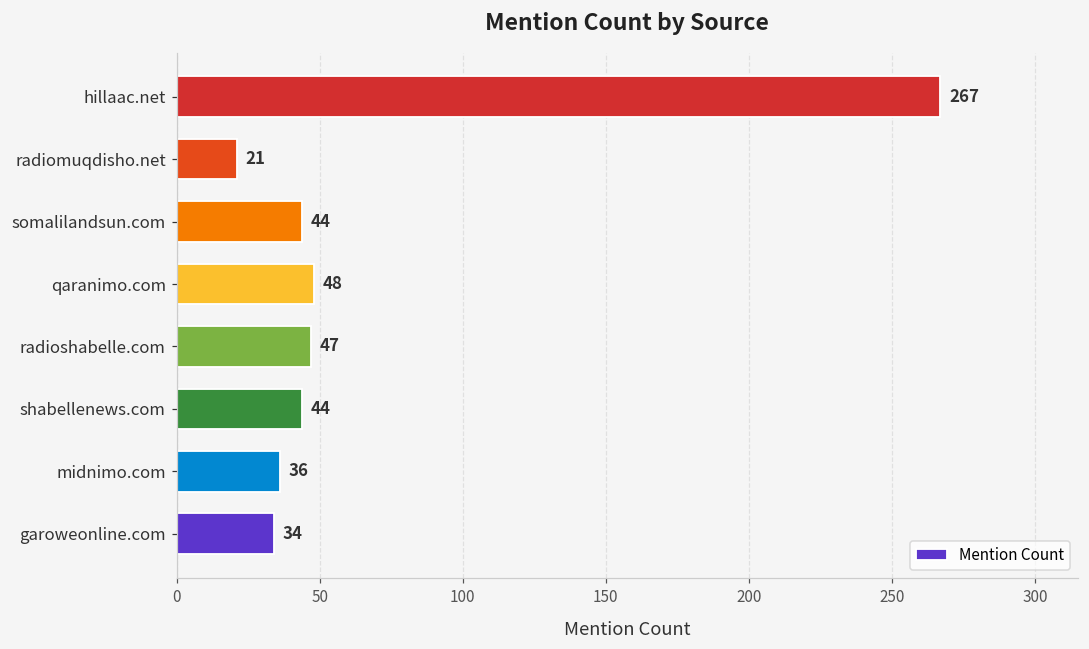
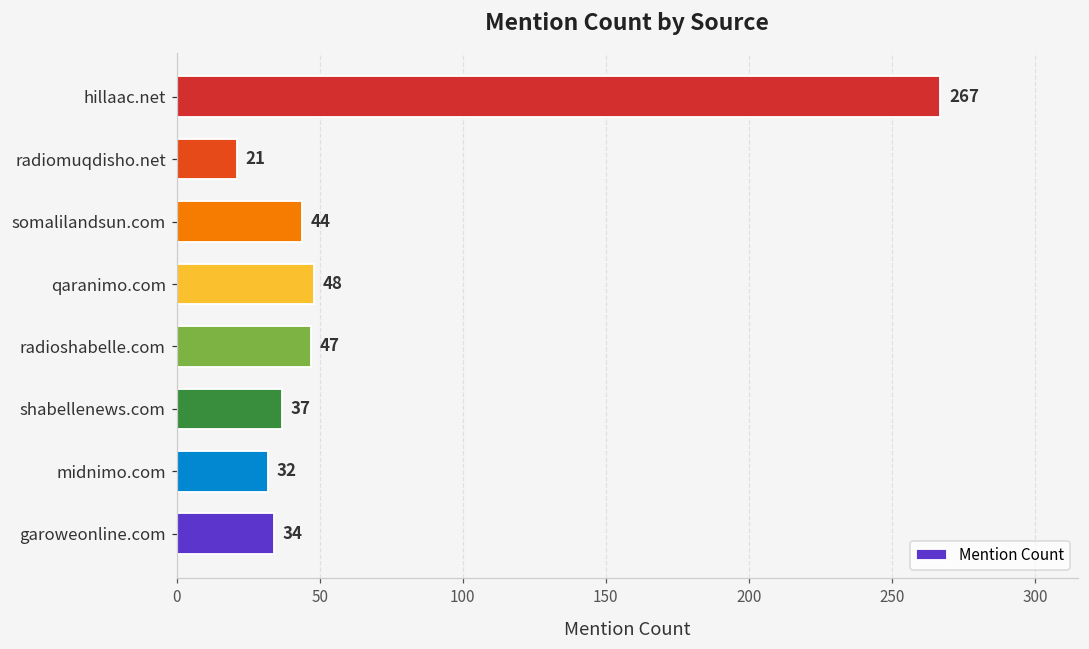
shabellenews.com: 44 -> 37
midnimo.com: 36 -> 32
